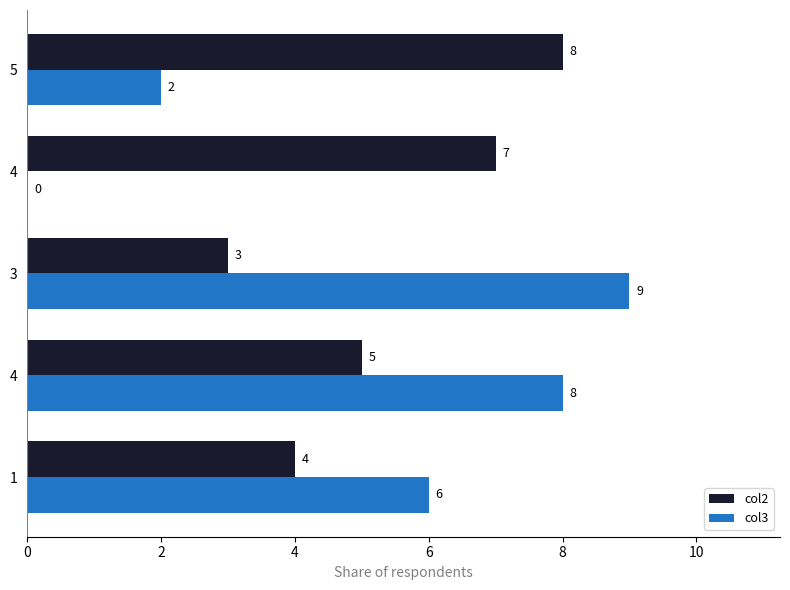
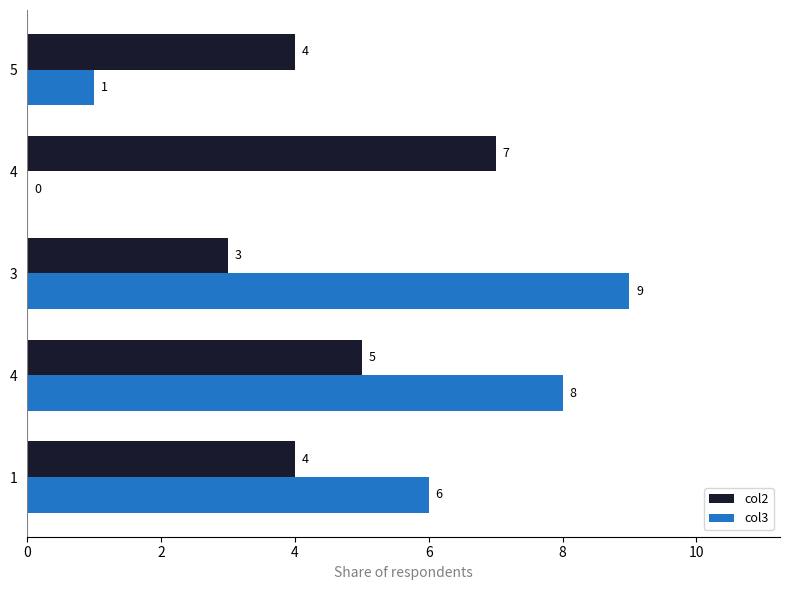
col2, 5: 8 -> 4
col3, 5: 2 -> 1
